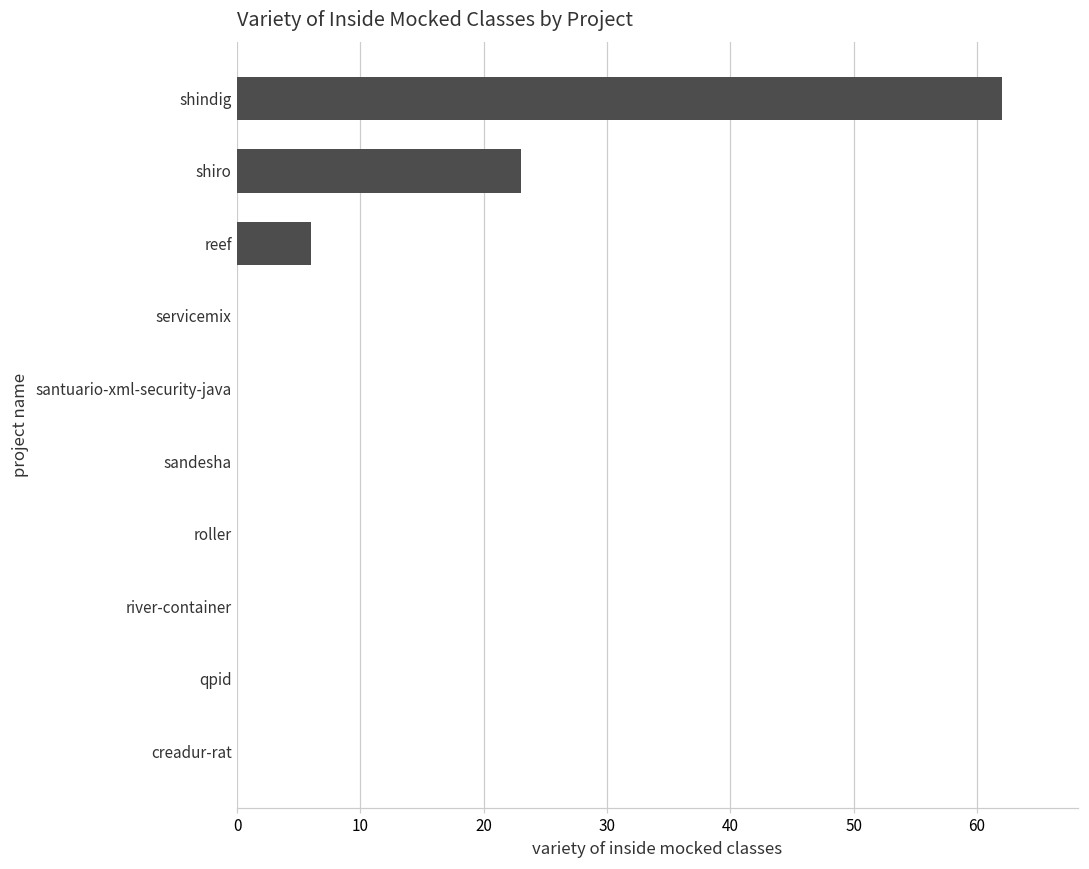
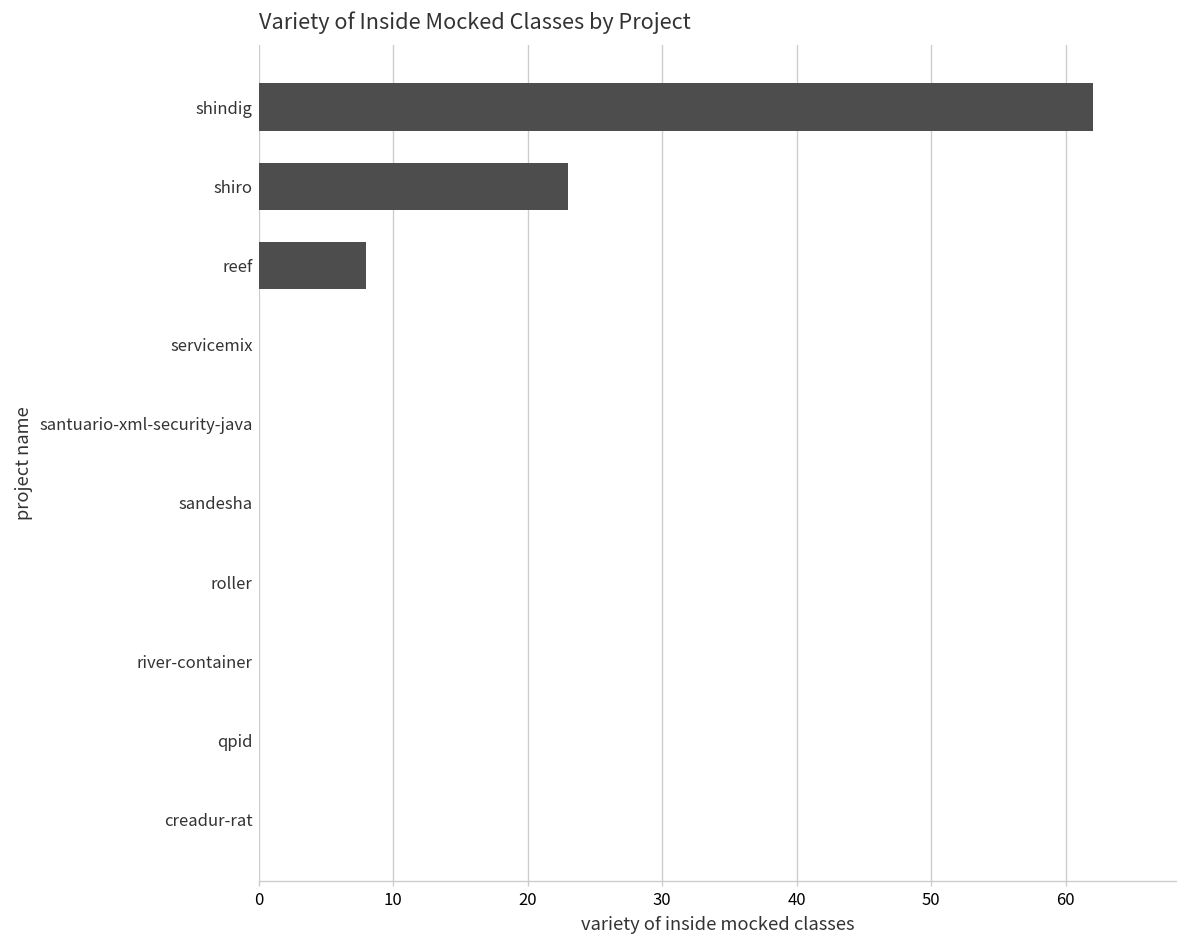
reef: 6 -> 8
